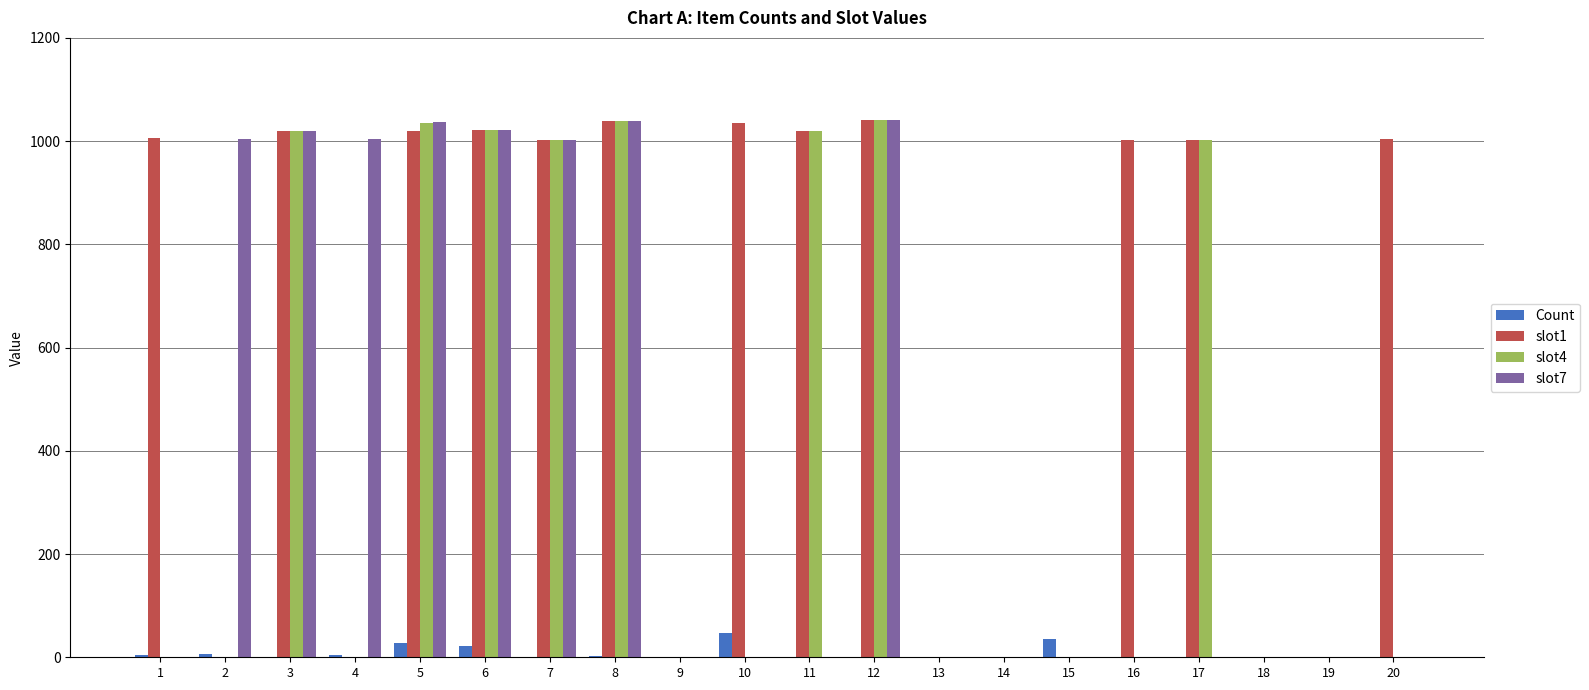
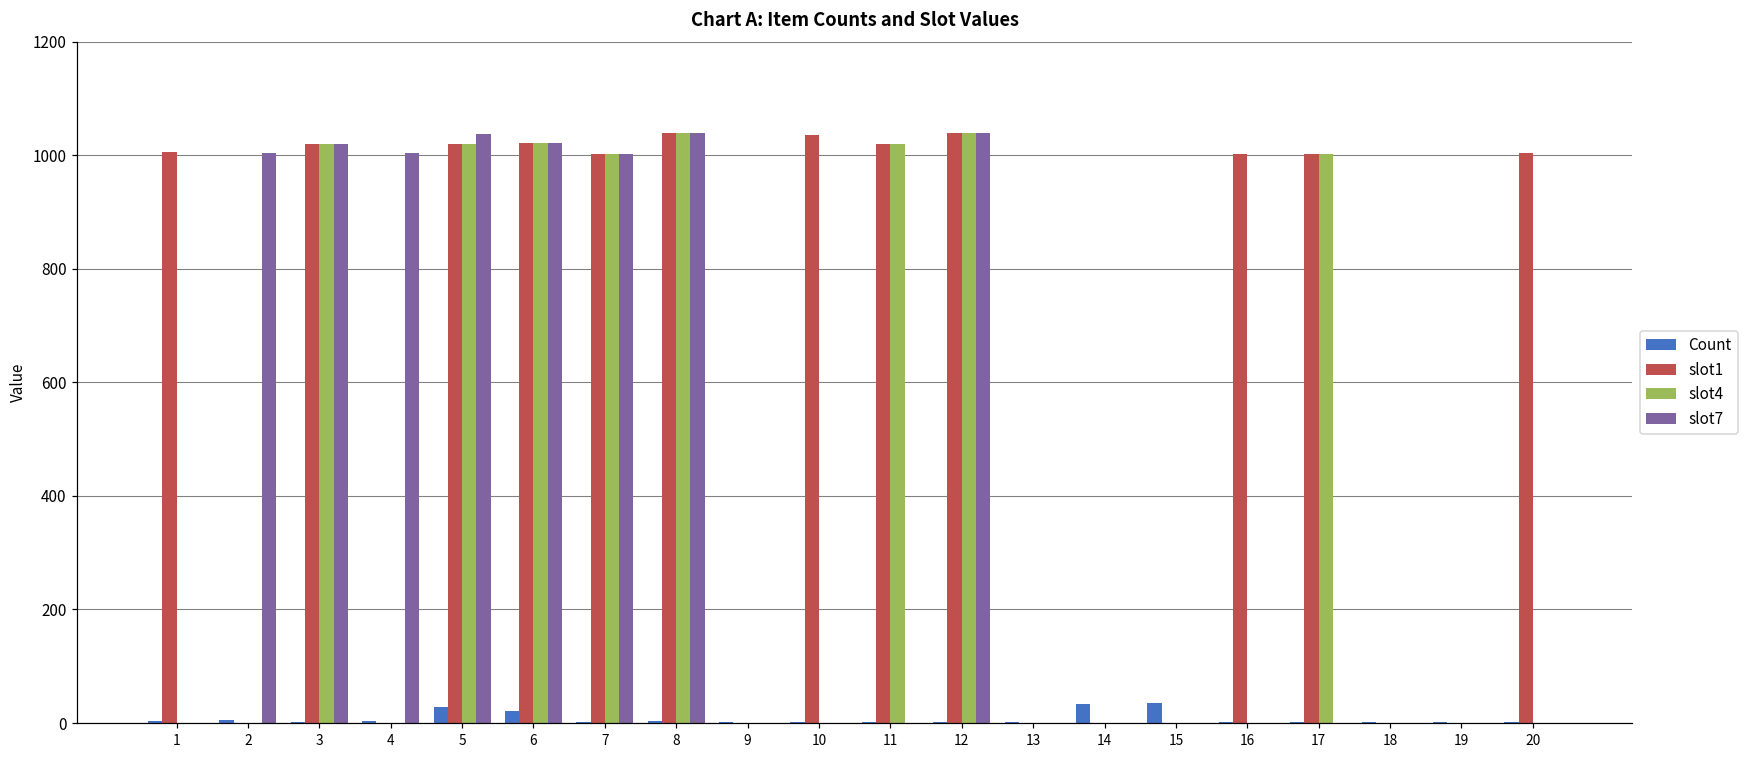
slot4, 5: 1040 -> 1020
Count, 10: 50 -> 0
Count, 14: 0 -> 30
